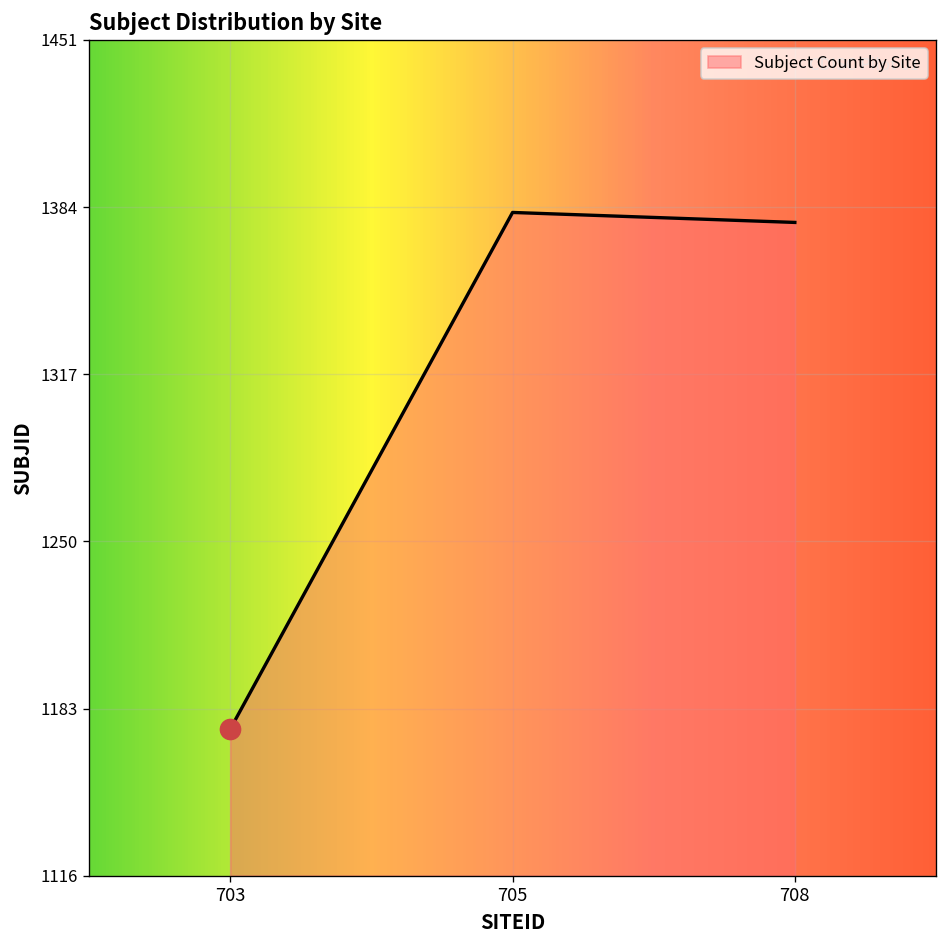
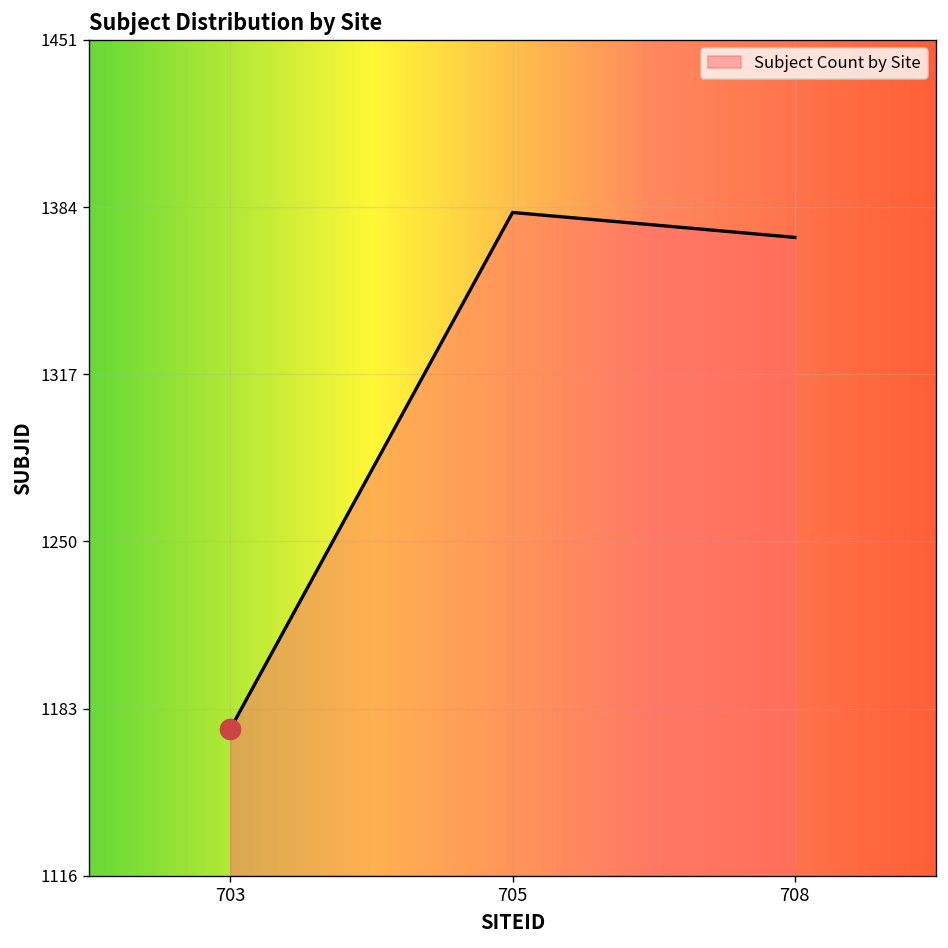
Subject Count by Site, 708: 1378 -> 1372
